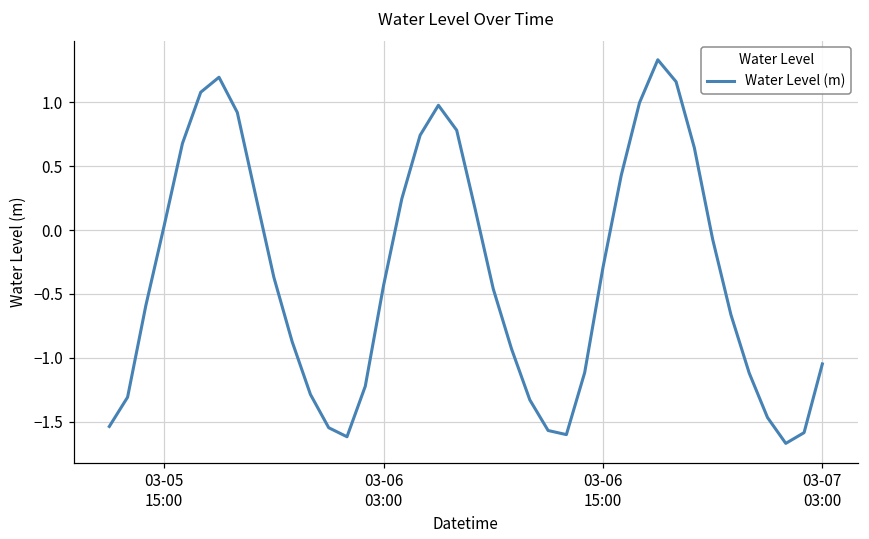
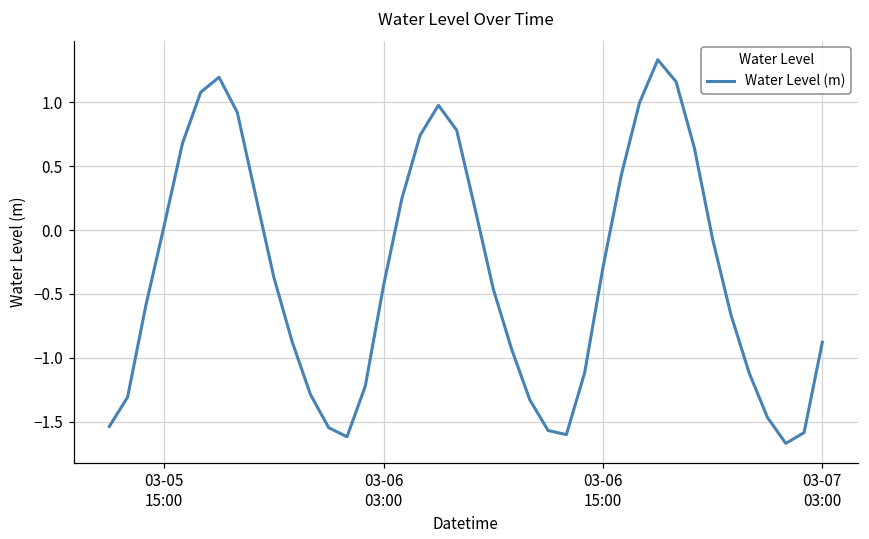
03-07 03:00: -1.05 -> -0.88
